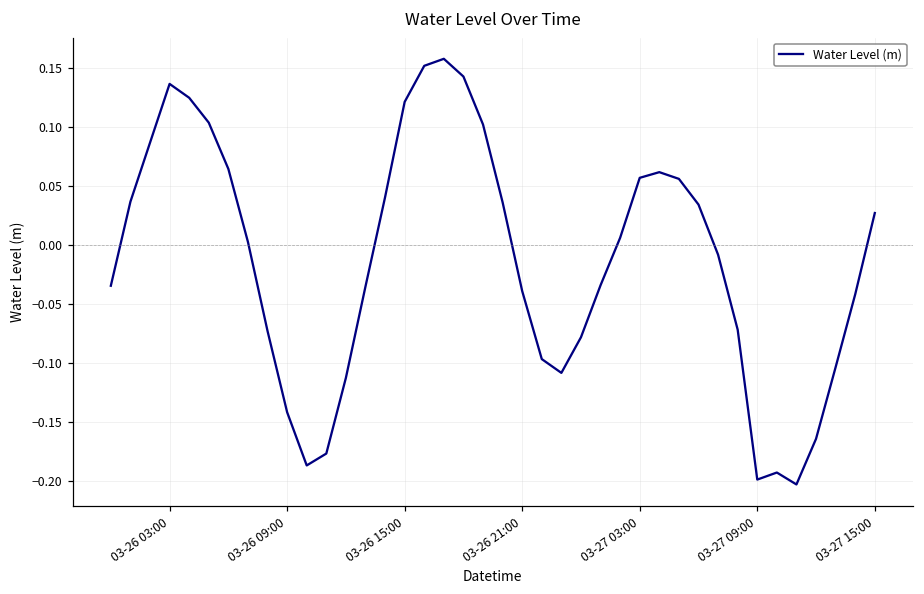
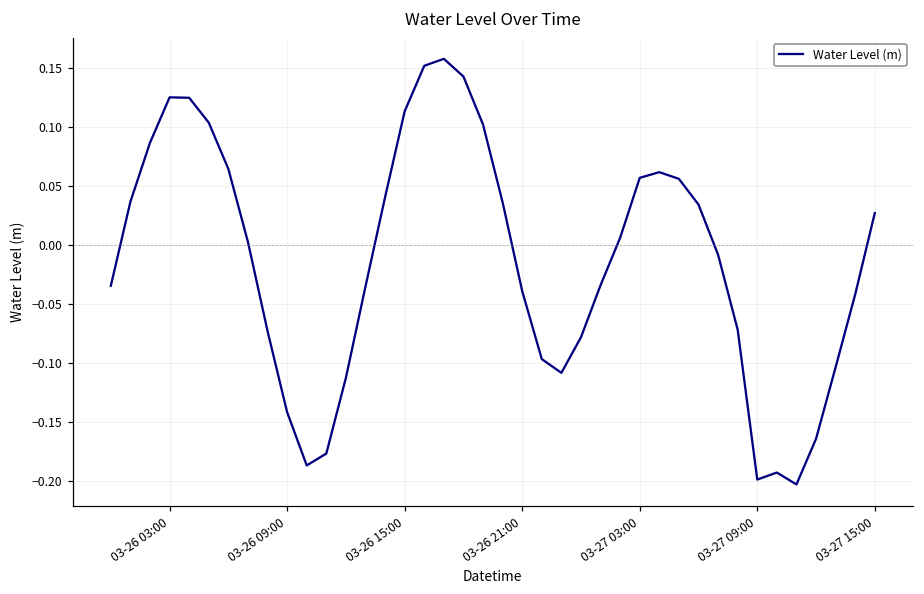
03-26 03:00: 0.137 -> 0.125
03-26 15:00: 0.121 -> 0.113
